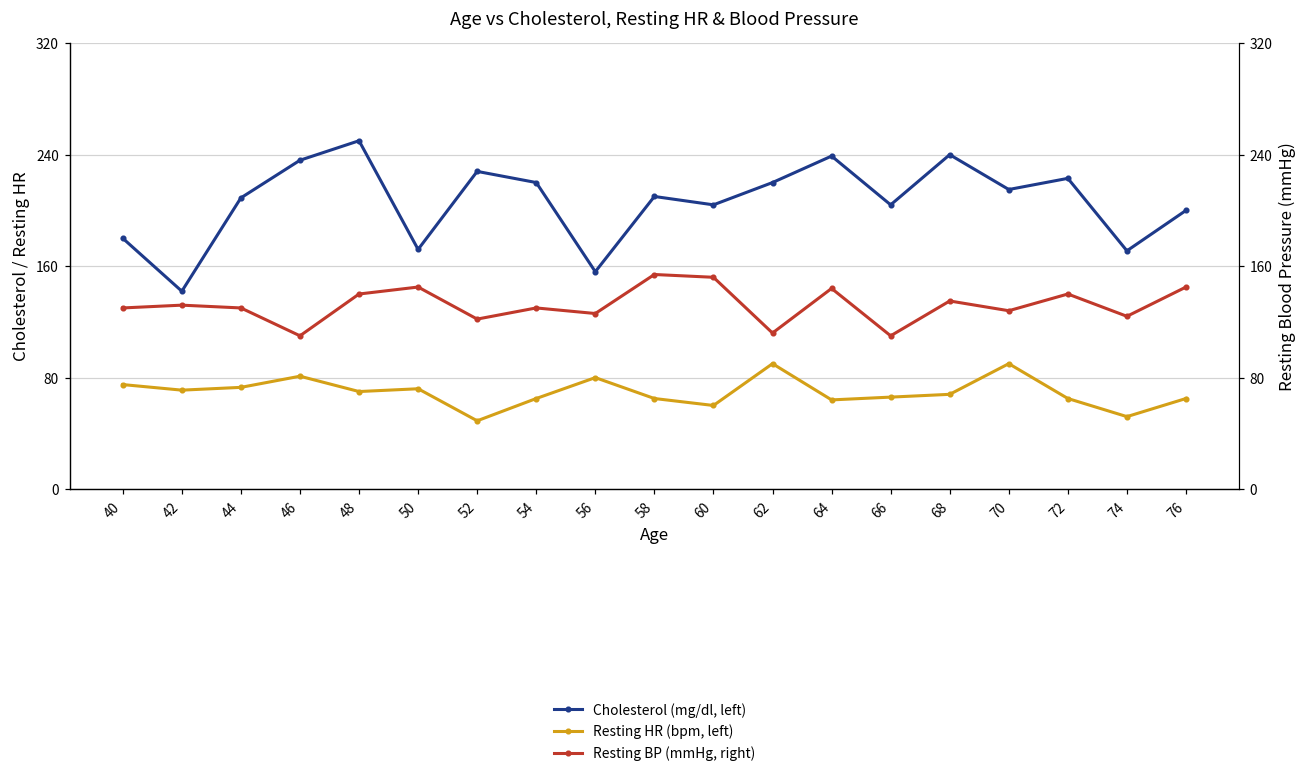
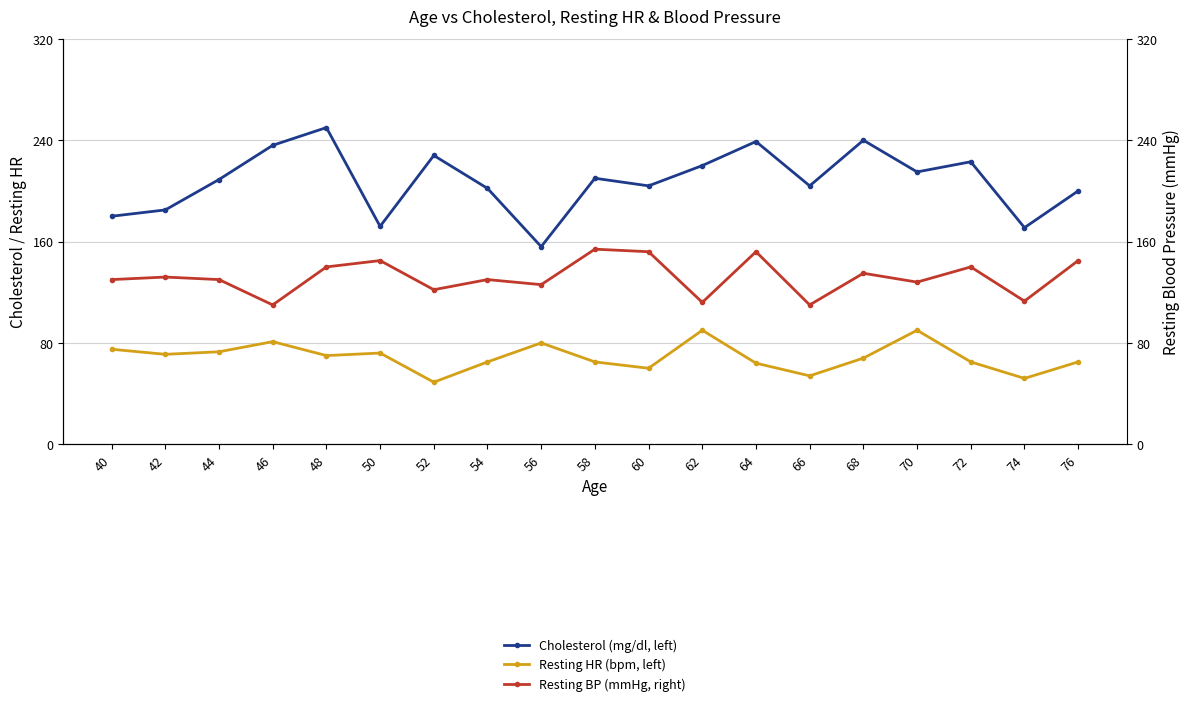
Cholesterol (mg/dl, left), 42: 142 -> 185
Cholesterol (mg/dl, left), 54: 220 -> 202
Resting HR (bpm, left), 66: 66 -> 54
Resting BP (mmHg, right), 64: 144 -> 152
Resting BP (mmHg, right), 74: 124 -> 113
